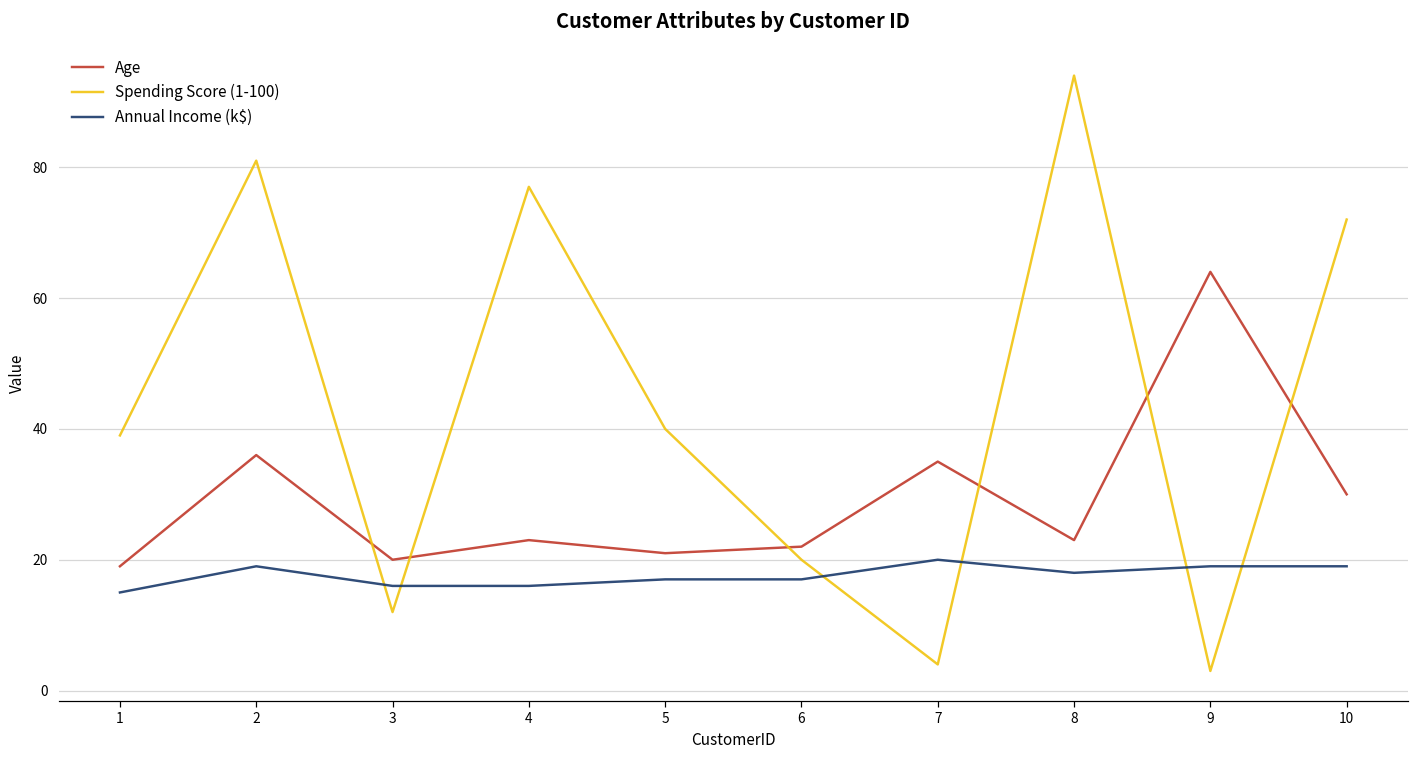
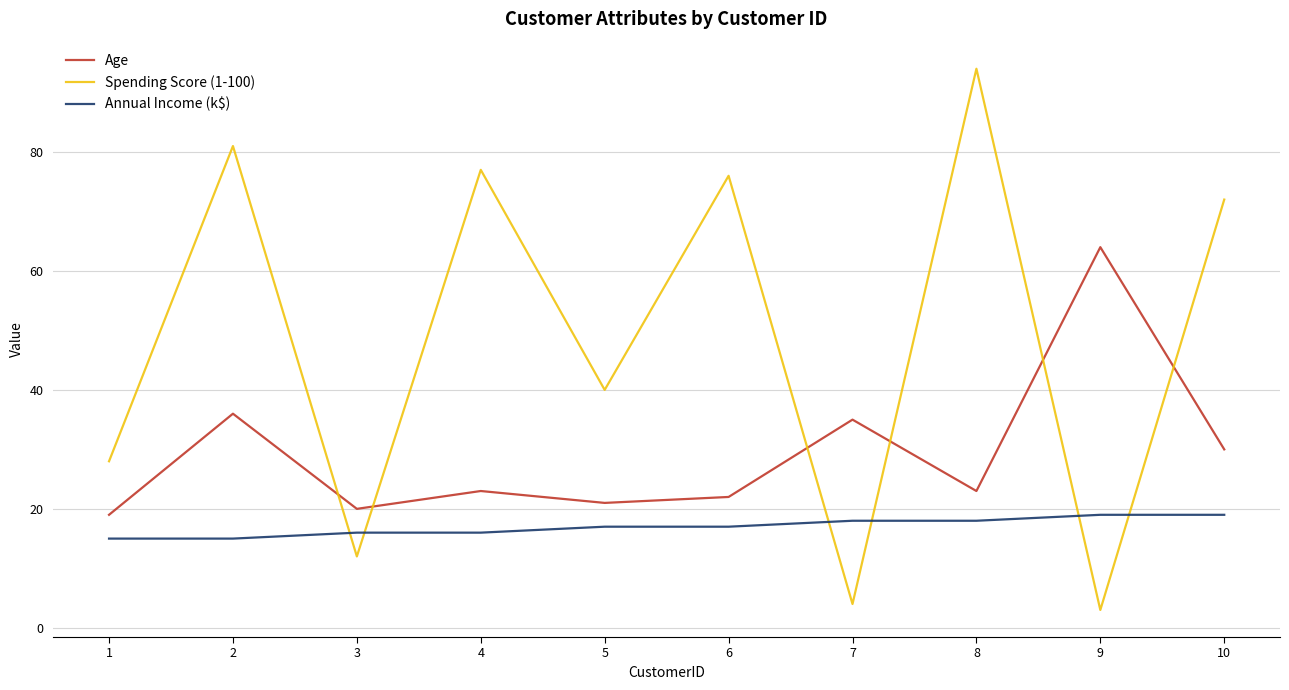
Spending Score (1-100), 1: 39 -> 28
Annual Income (k$), 2: 19 -> 15
Spending Score (1-100), 6: 20 -> 76
Annual Income (k$), 7: 20 -> 18
